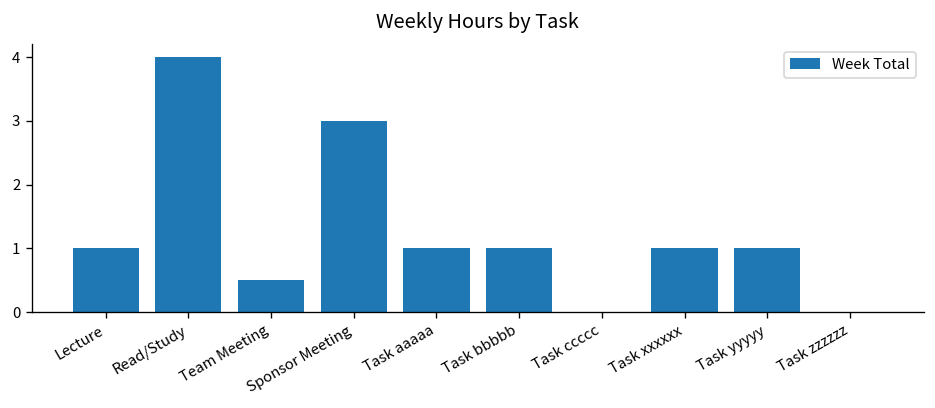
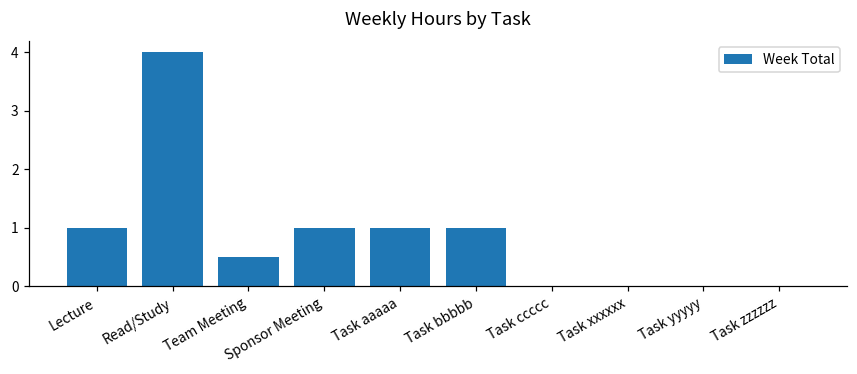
Sponsor Meeting: 3 -> 1
Task xxxxxx: 1 -> 0
Task yyyyy: 1 -> 0
